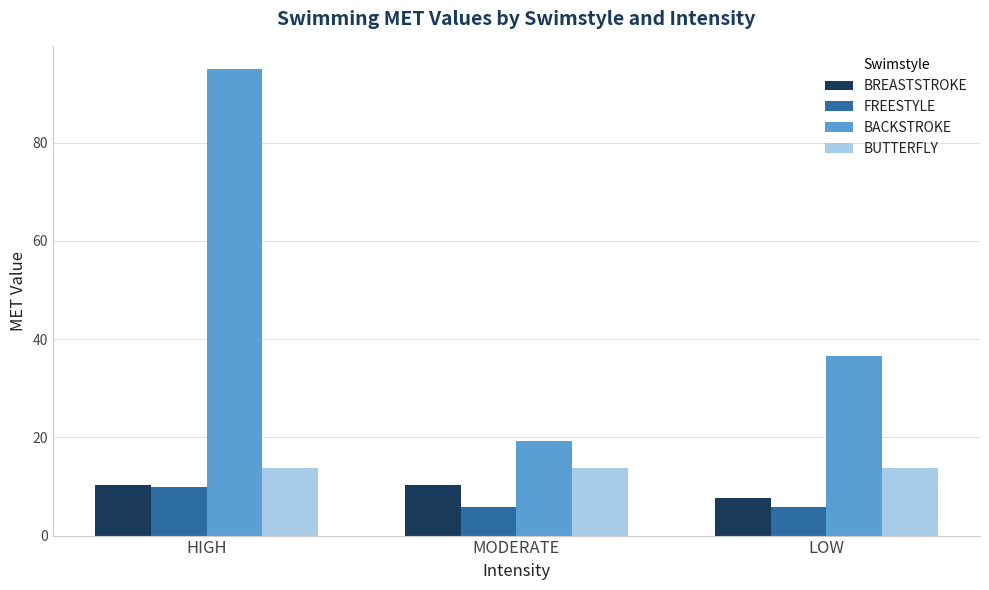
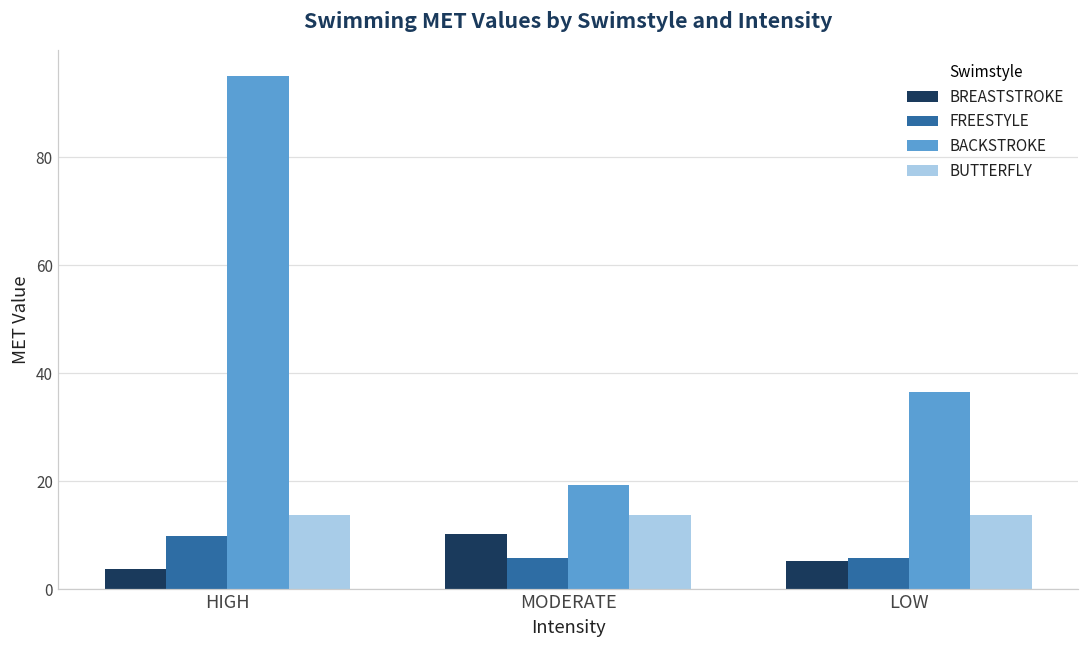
BREASTSTROKE, HIGH: 10 -> 4
BREASTSTROKE, LOW: 8 -> 5
